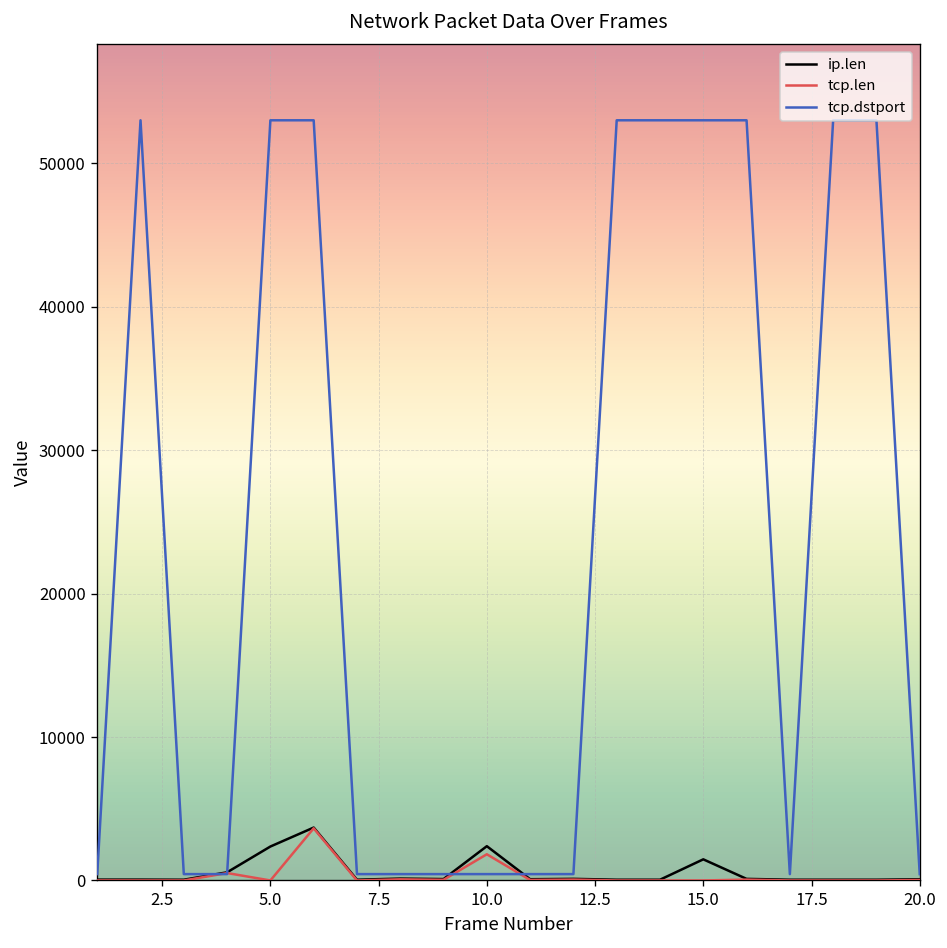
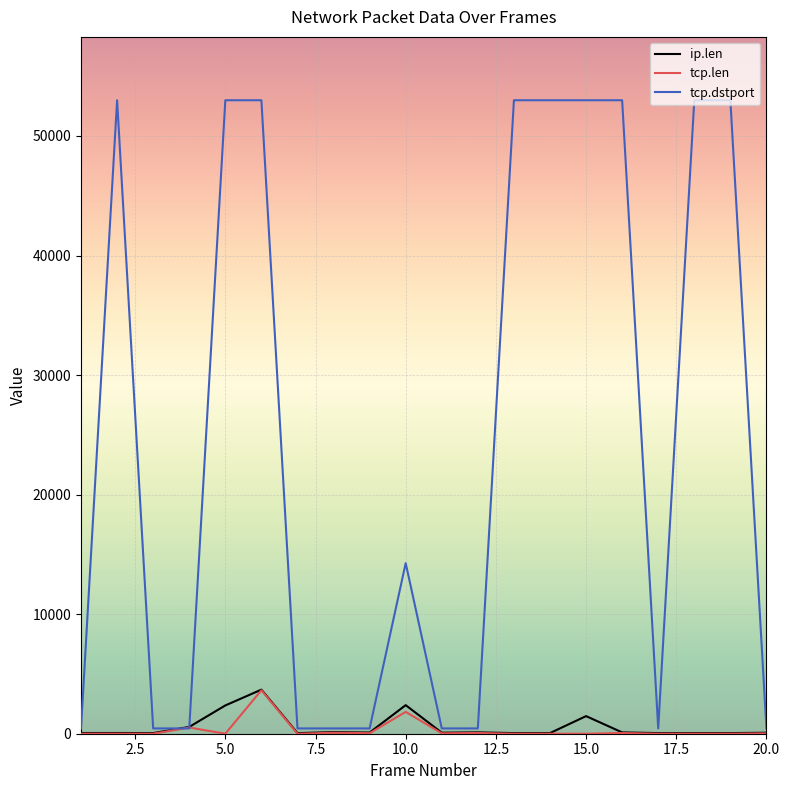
tcp.dstport, 10.0: 400 -> 14300
